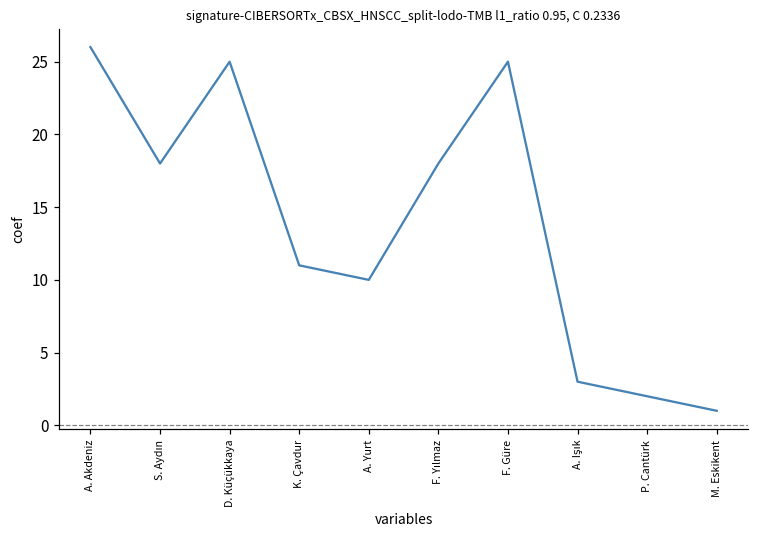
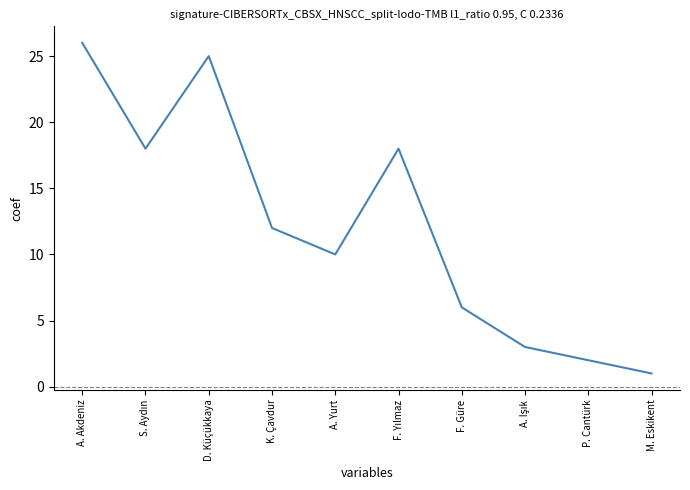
K. Çavdur: 11 -> 12
F. Güre: 25 -> 6
